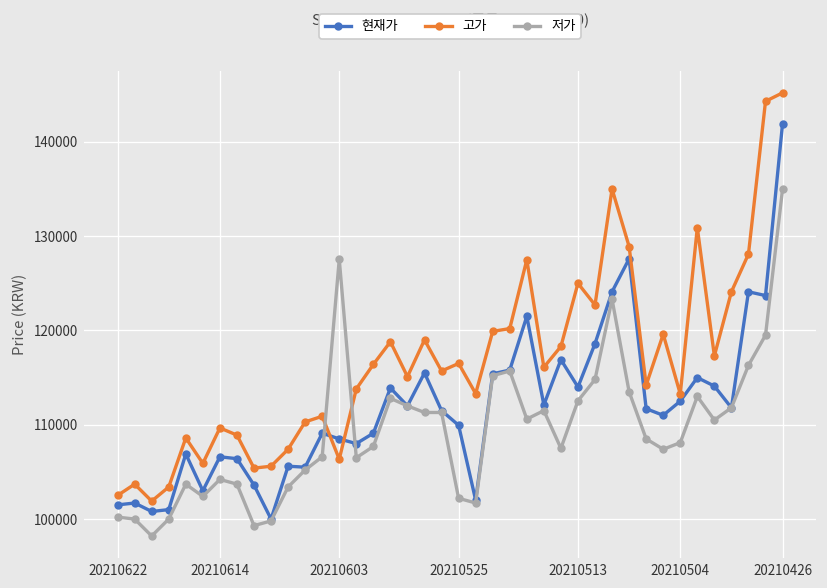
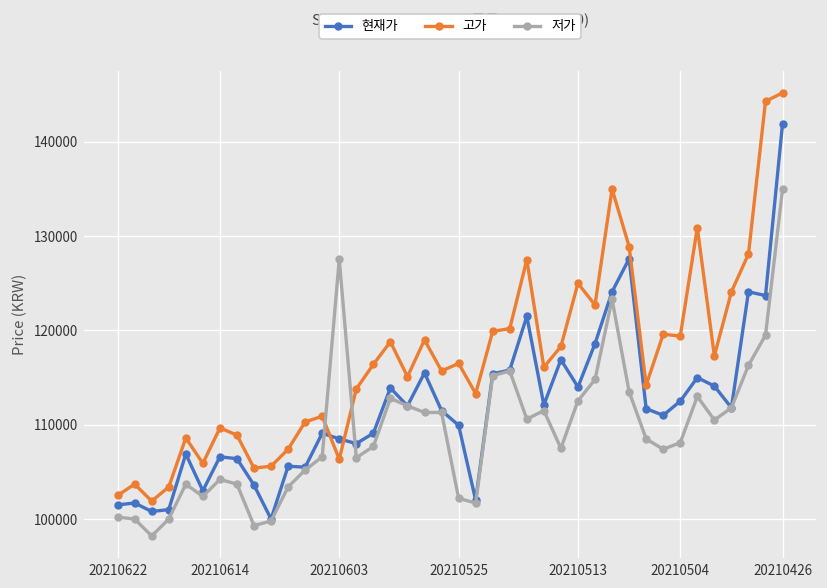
고가, 20210504: 113000 -> 119000
